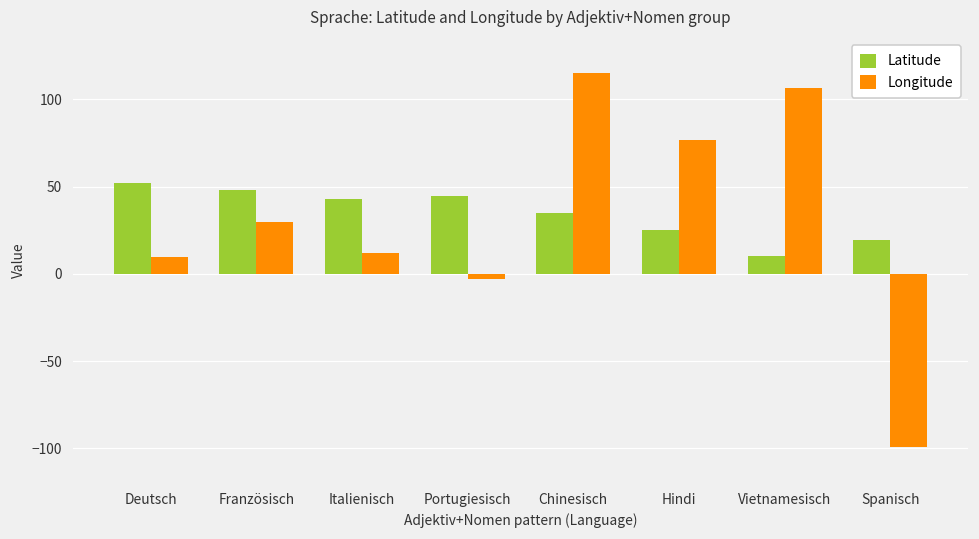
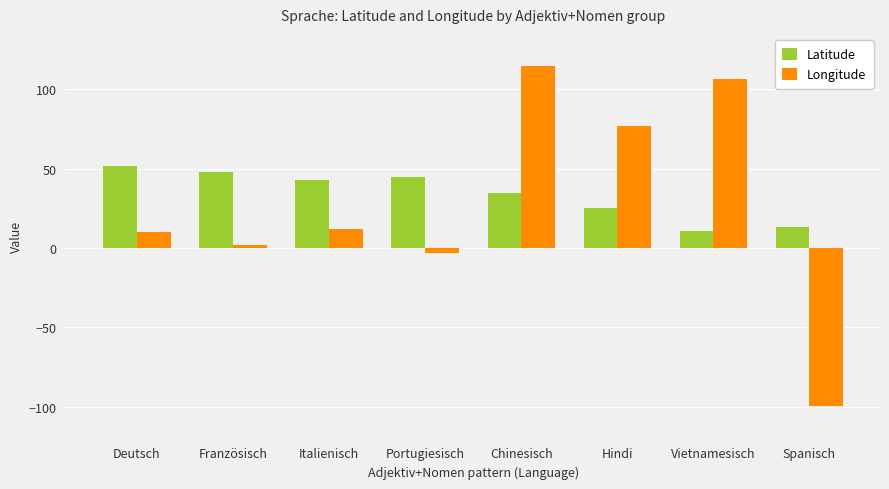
Longitude, Französisch: 30 -> 2
Latitude, Spanisch: 19 -> 14
